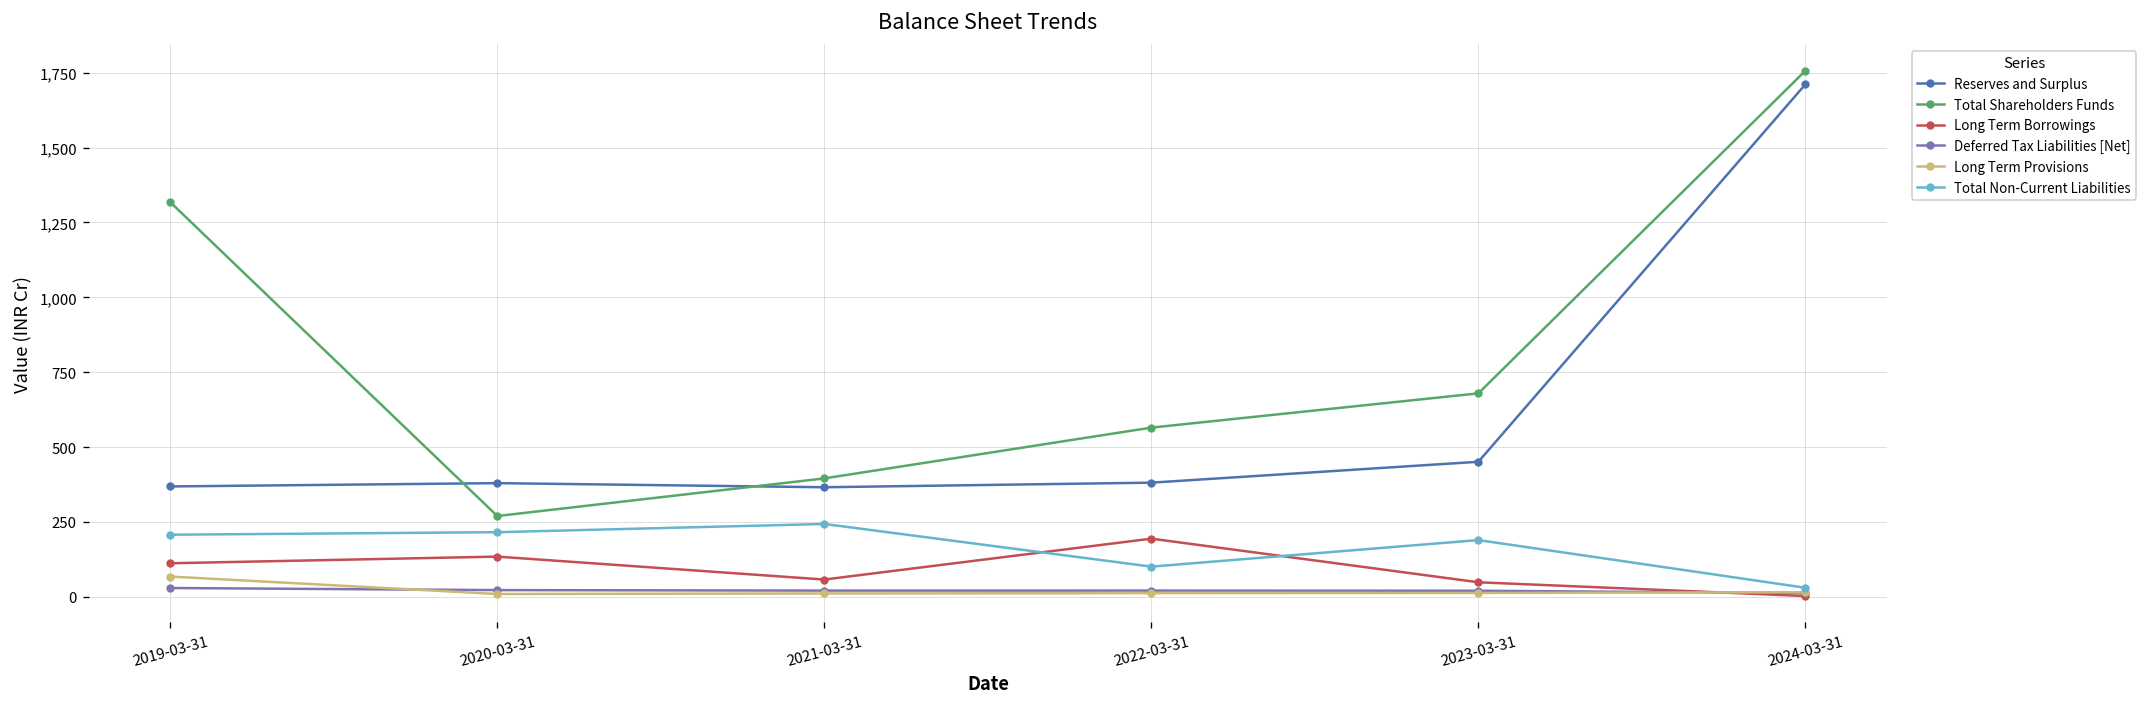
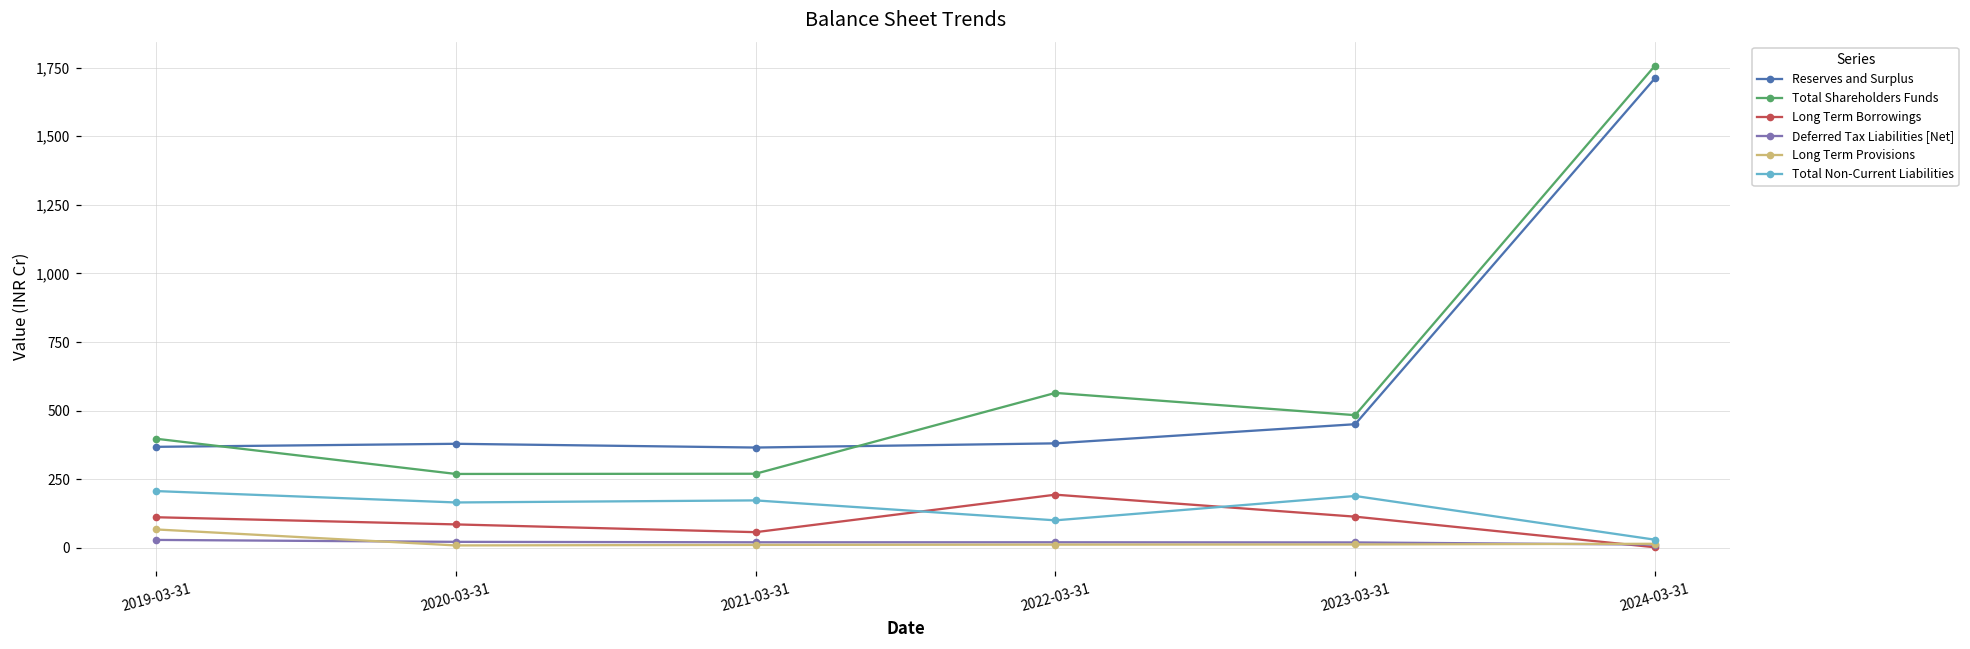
Total Shareholders Funds, 2019-03-31: 1,320 -> 400
Long Term Borrowings, 2020-03-31: 130 -> 90
Total Non-Current Liabilities, 2020-03-31: 220 -> 170
Total Shareholders Funds, 2021-03-31: 400 -> 270
Total Non-Current Liabilities, 2021-03-31: 240 -> 170
Total Shareholders Funds, 2023-03-31: 680 -> 480
Long Term Borrowings, 2023-03-31: 50 -> 110
